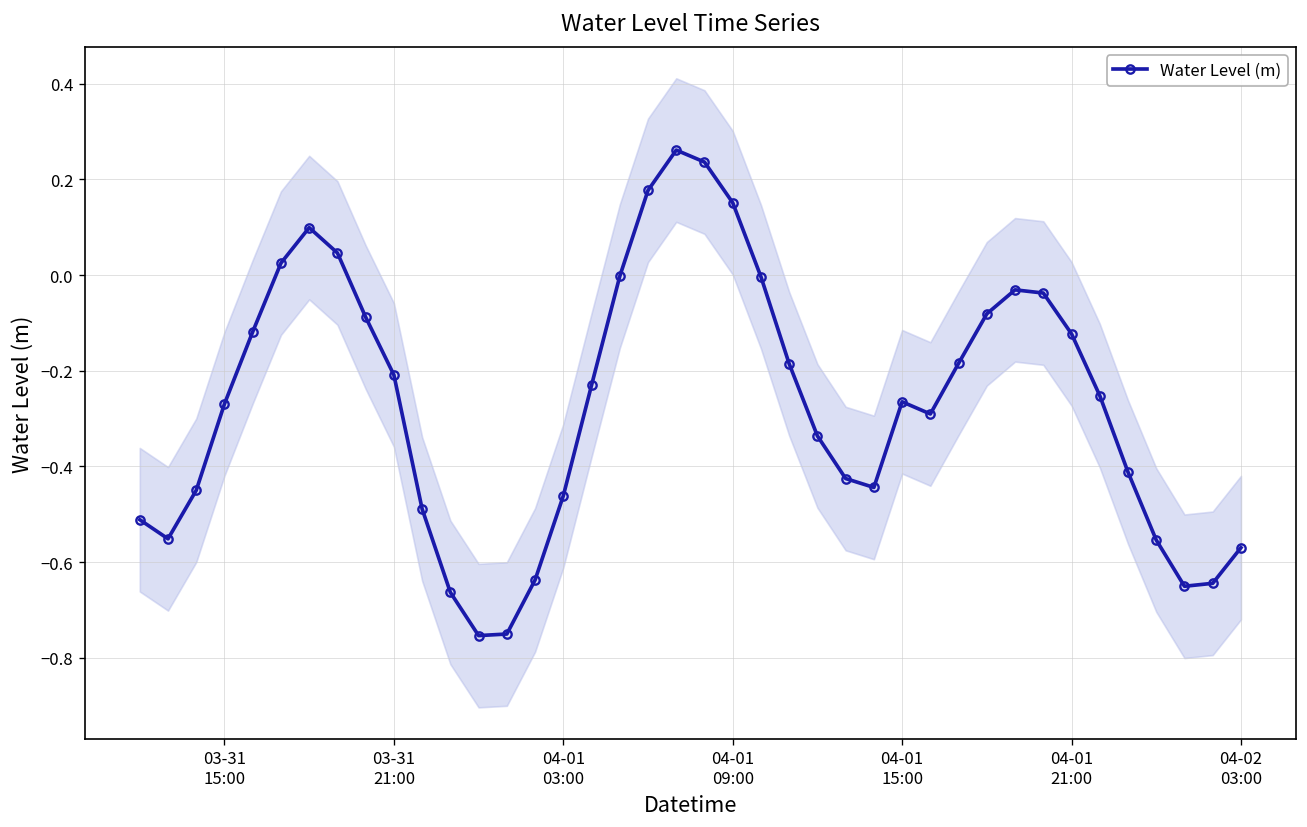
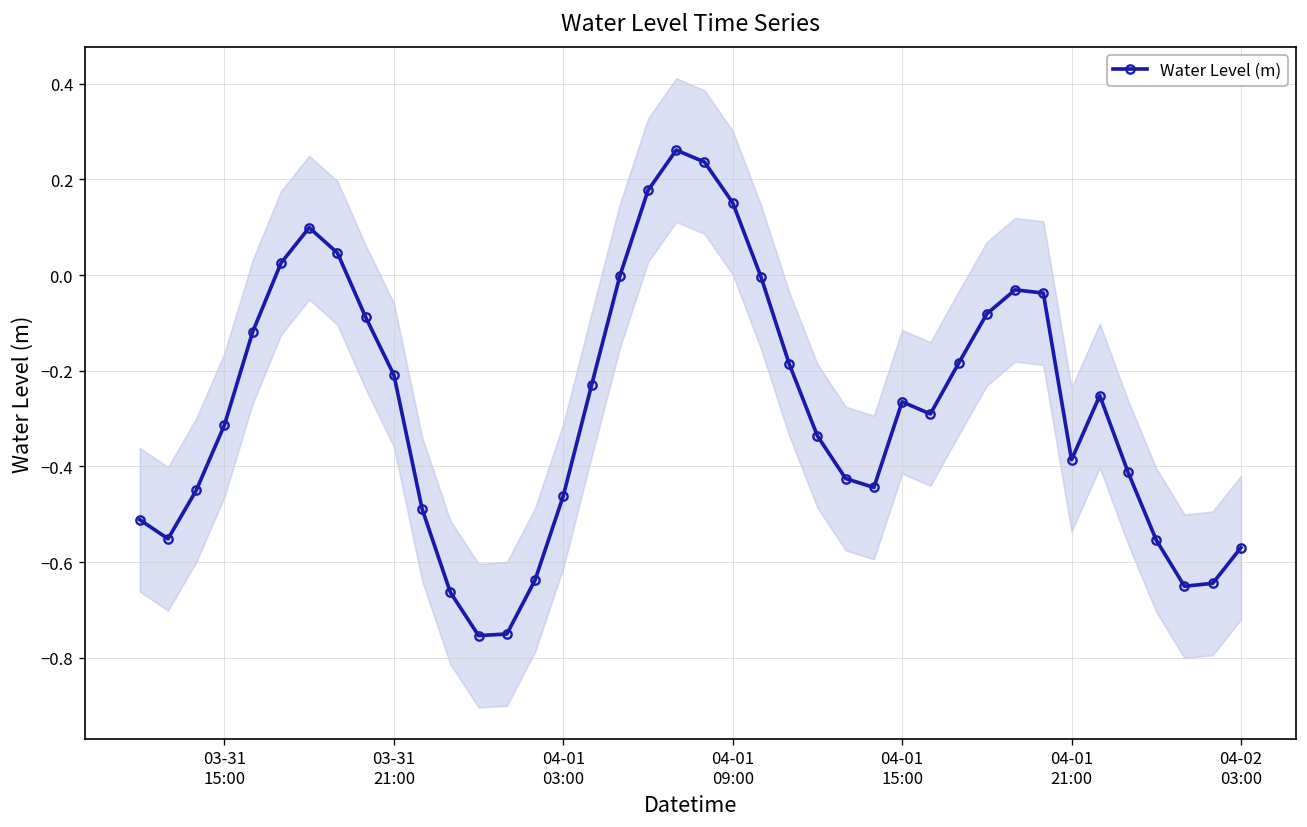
Water Level (m), 03-31 15:00: -0.27 -> -0.31
Water Level (m), 04-01 21:00: -0.12 -> -0.39
